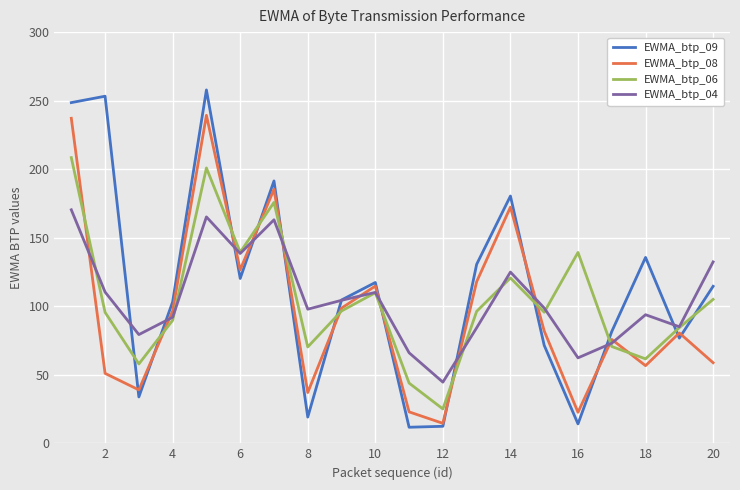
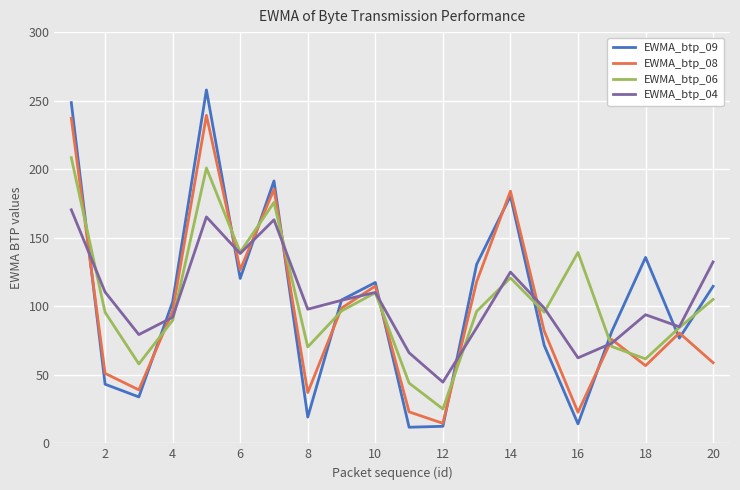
EWMA_btp_09, 2: 253 -> 43
EWMA_btp_08, 14: 172 -> 184
